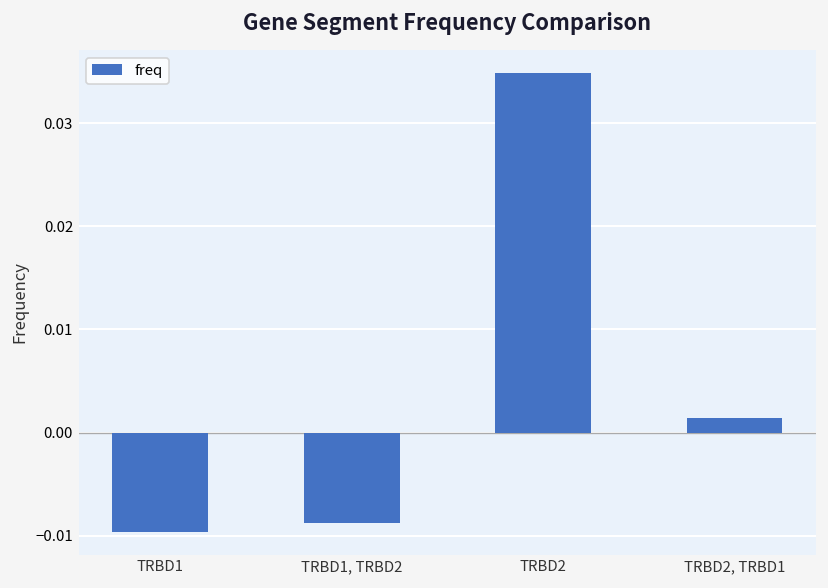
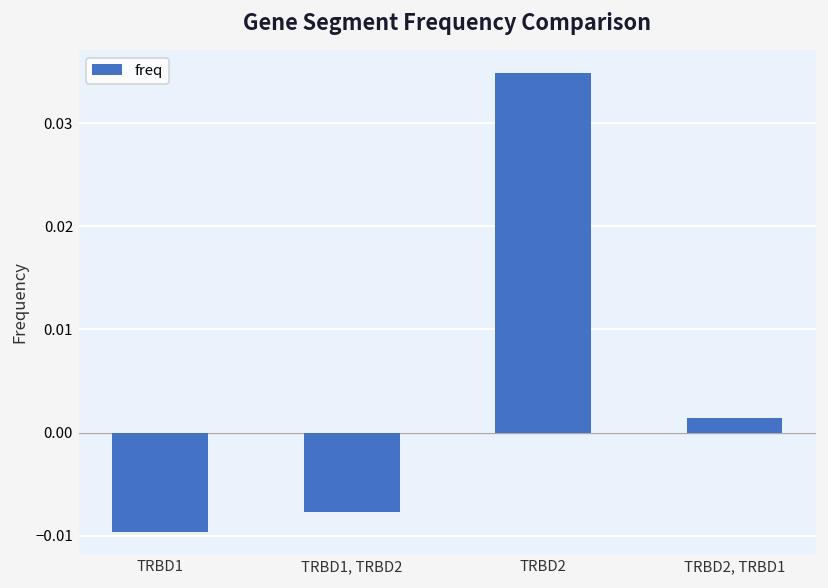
TRBD1, TRBD2: -0.009 -> -0.008
